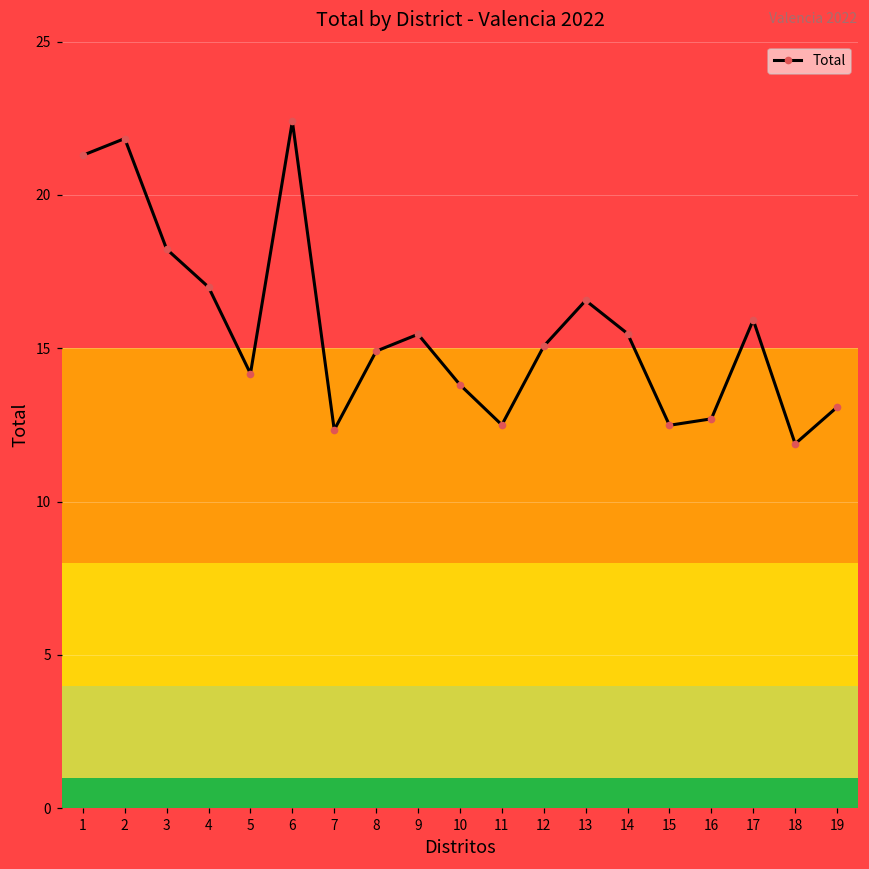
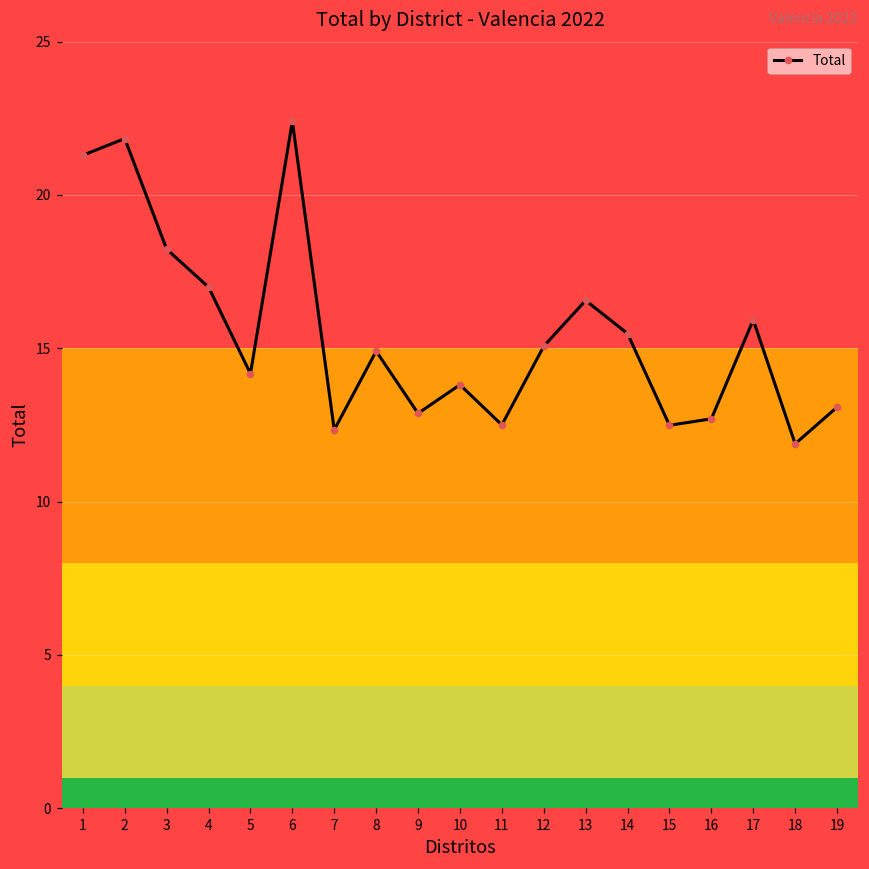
9: 15.5 -> 12.9
